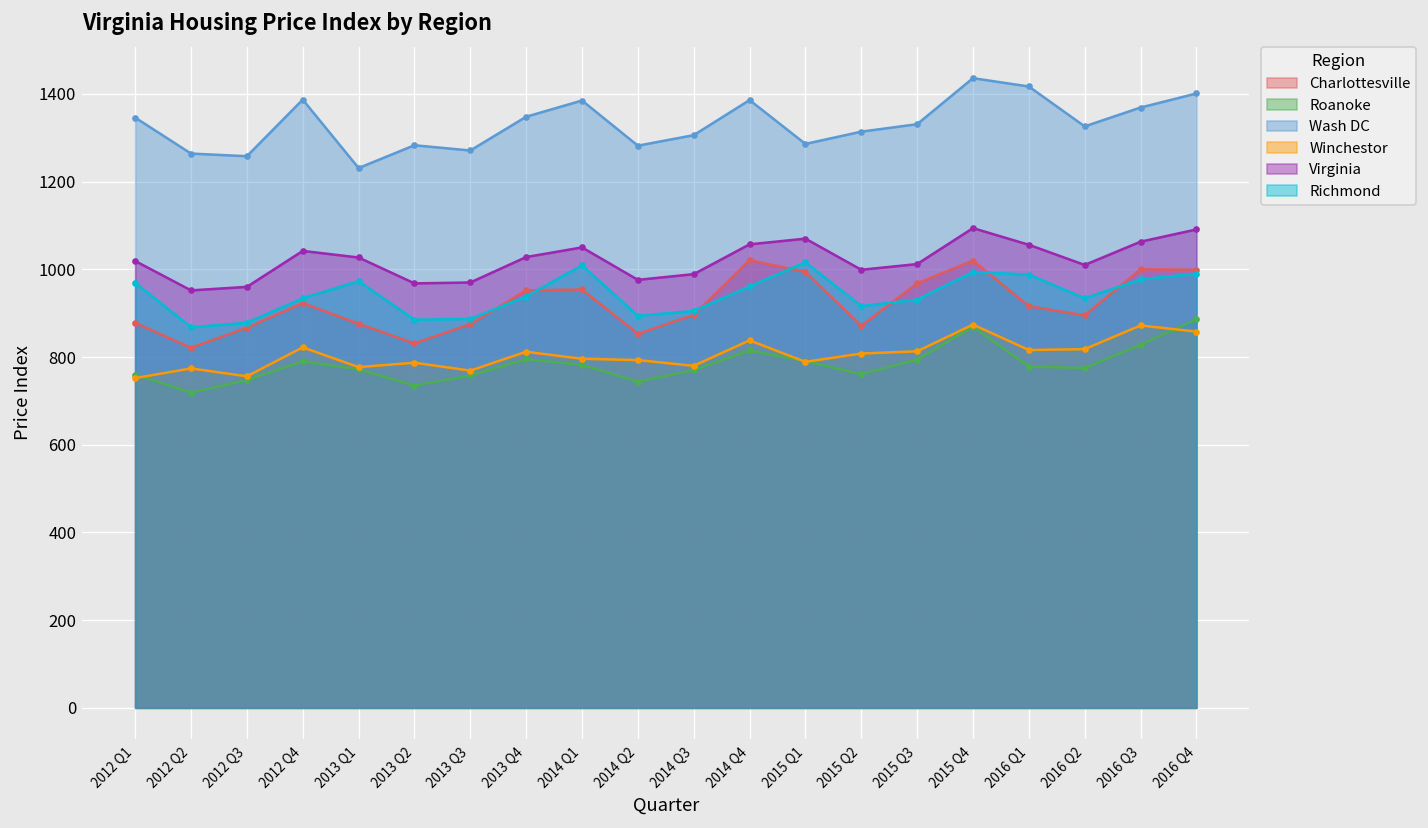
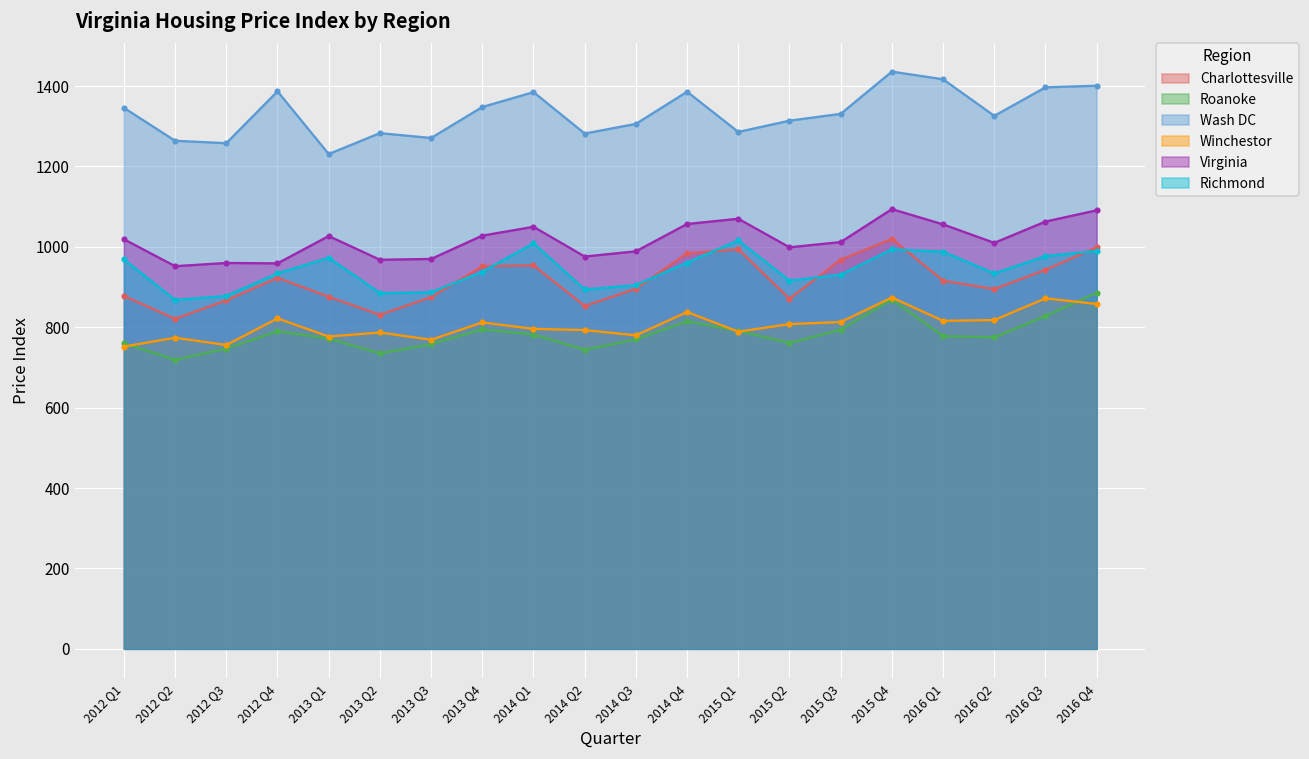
Virginia, 2012 Q4: 1040 -> 960
Charlottesville, 2014 Q4: 1020 -> 980
Charlottesville, 2016 Q3: 1000 -> 940
Wash DC, 2016 Q3: 1370 -> 1400
